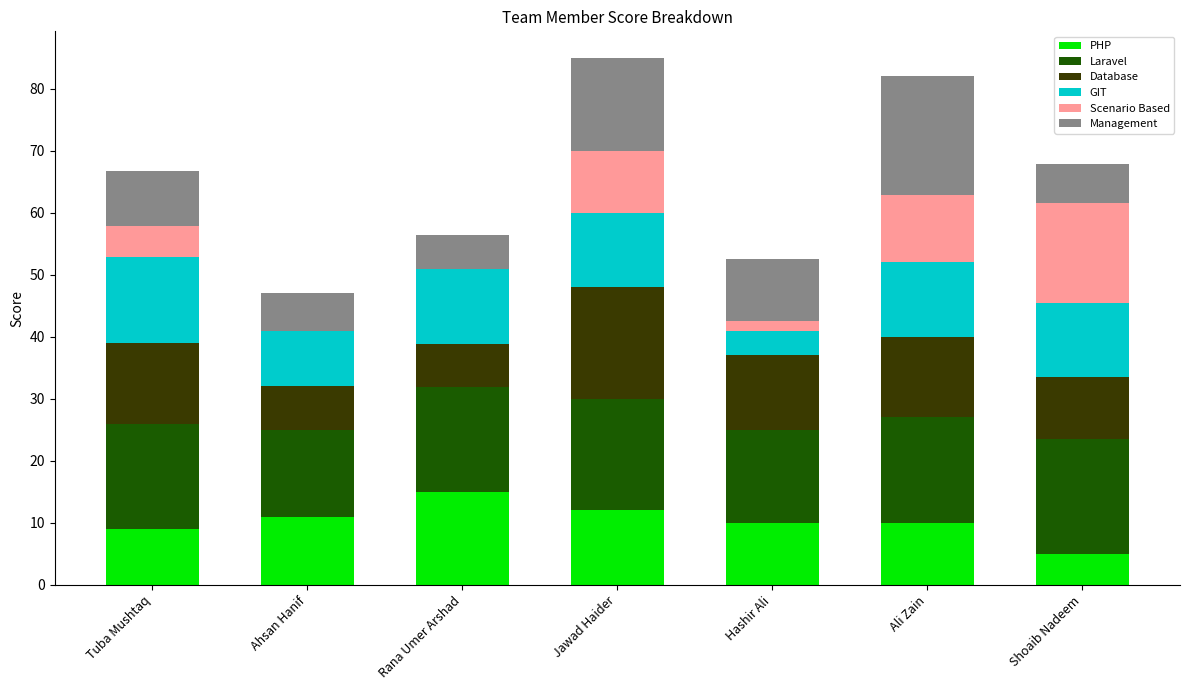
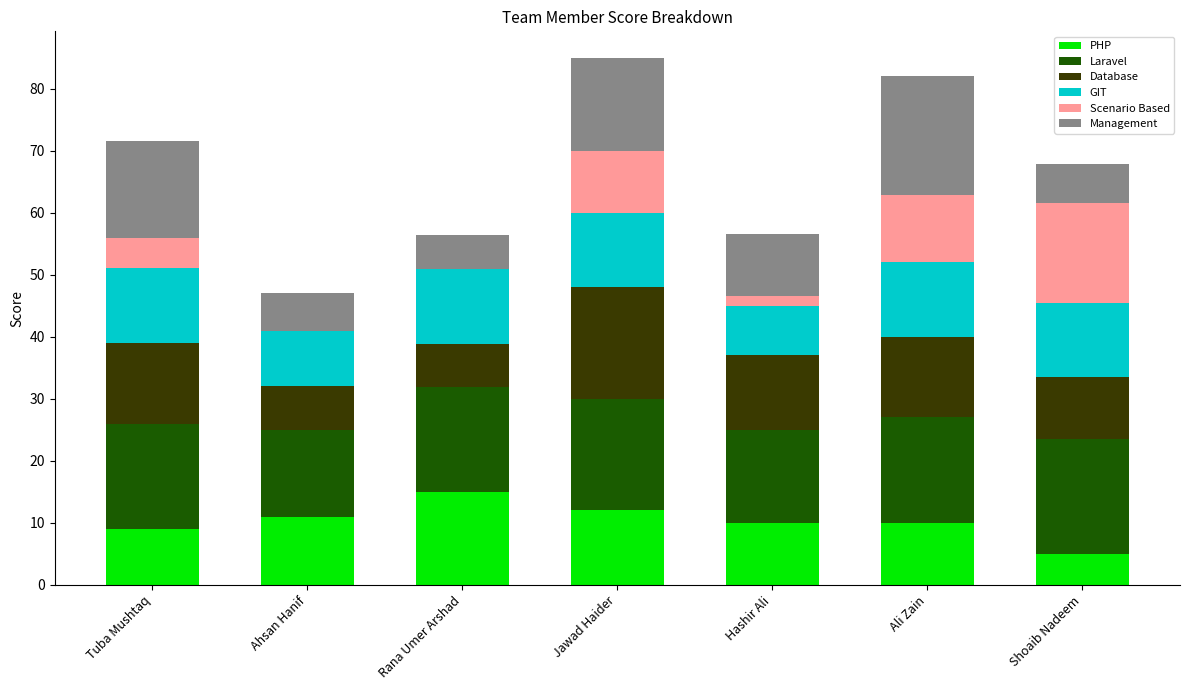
GIT, Tuba Mushtaq: 14 -> 12
Management, Tuba Mushtaq: 9 -> 16
GIT, Hashir Ali: 4 -> 8
